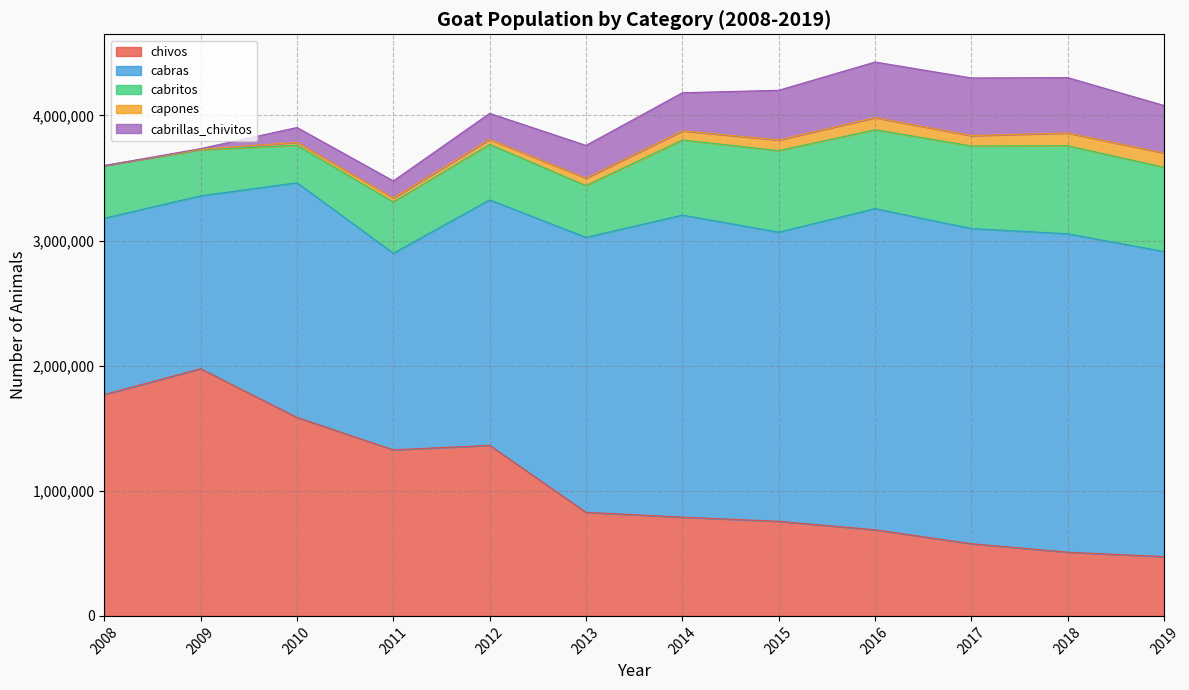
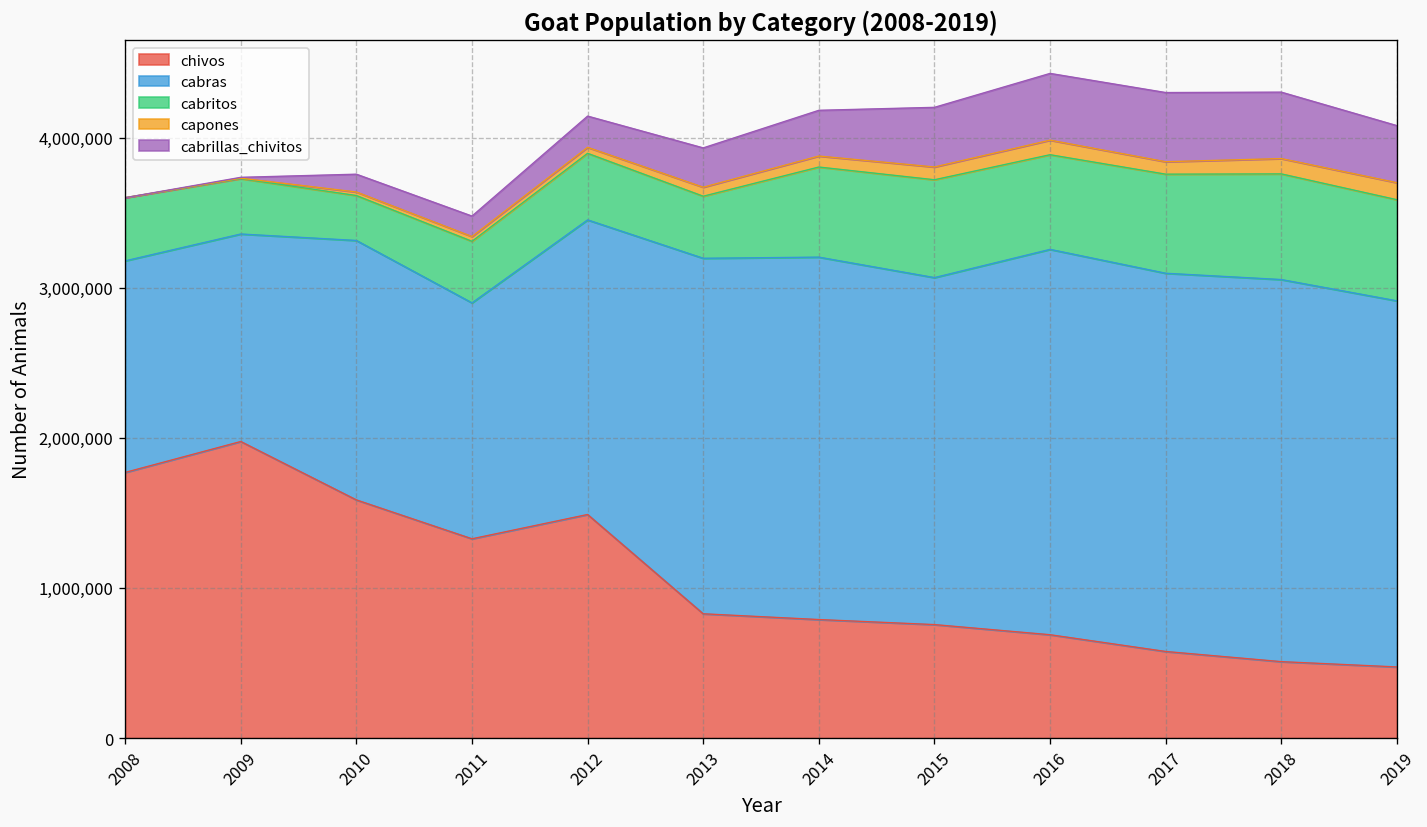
cabras, 2010: 1,880,000 -> 1,730,000
chivos, 2012: 1,360,000 -> 1,490,000
cabras, 2013: 2,200,000 -> 2,370,000
